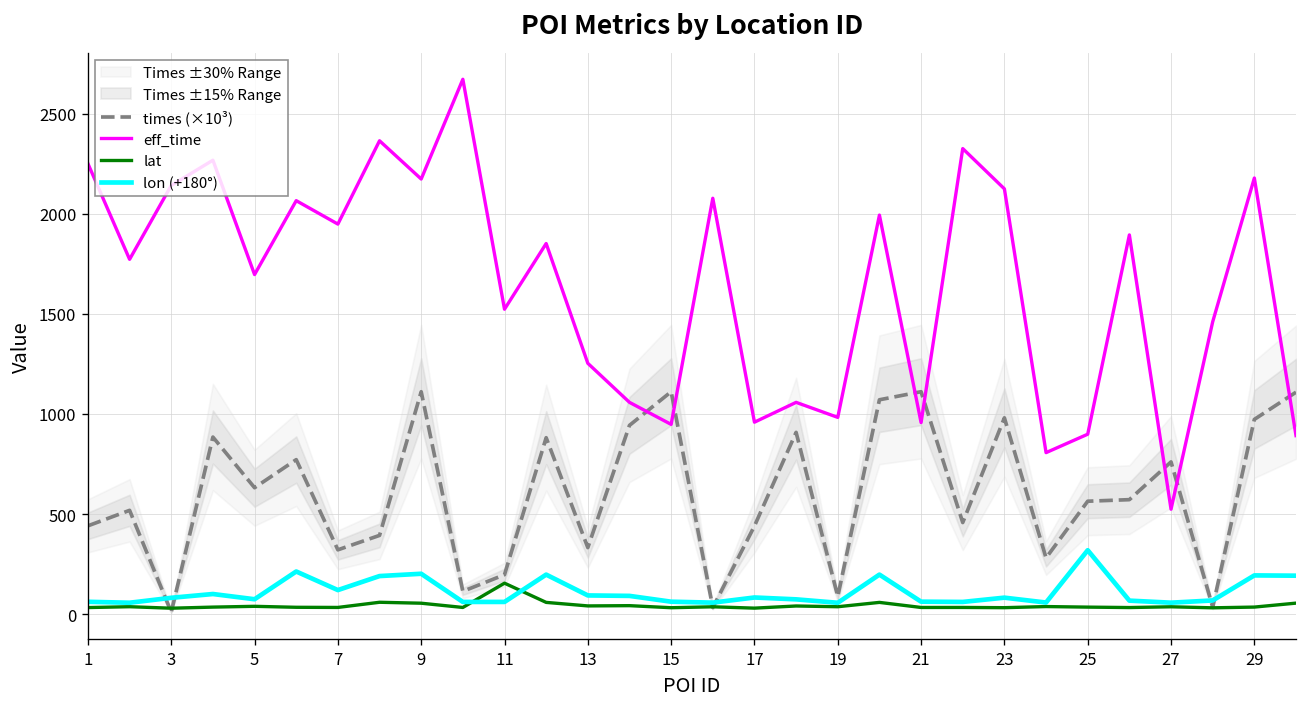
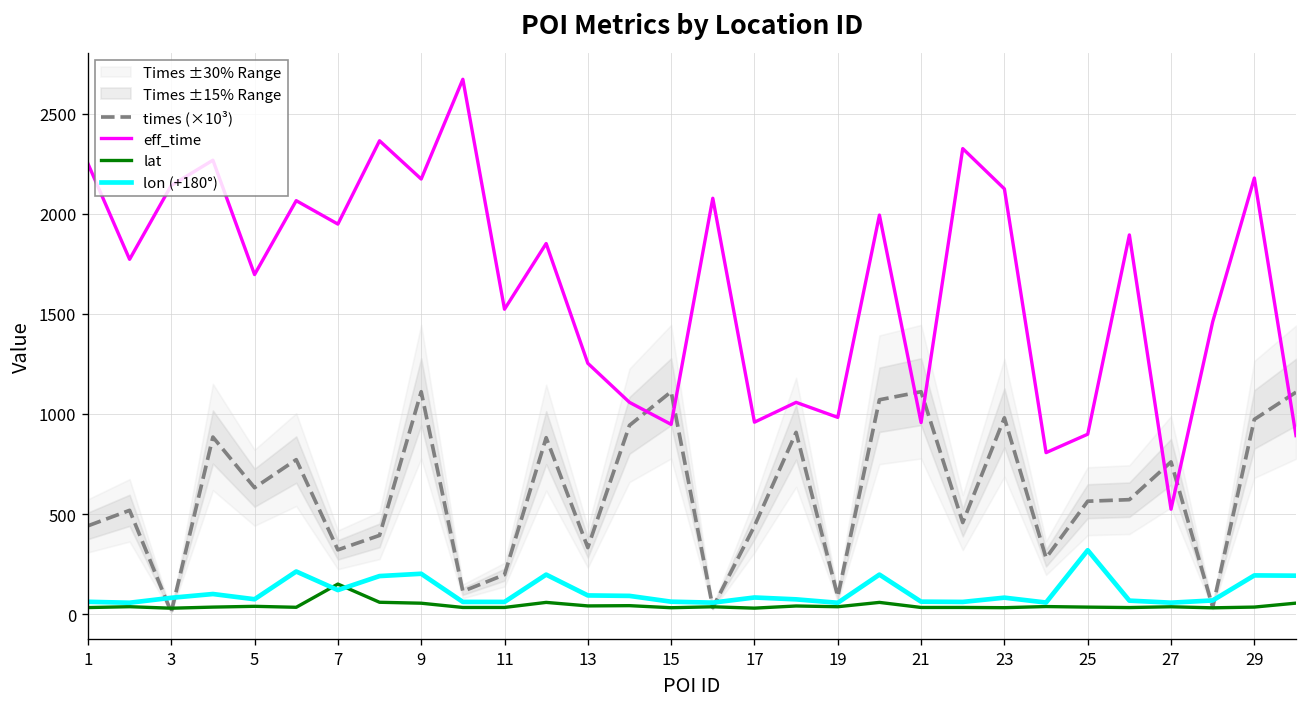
lat, 7: 30 -> 150
lat, 11: 160 -> 30
